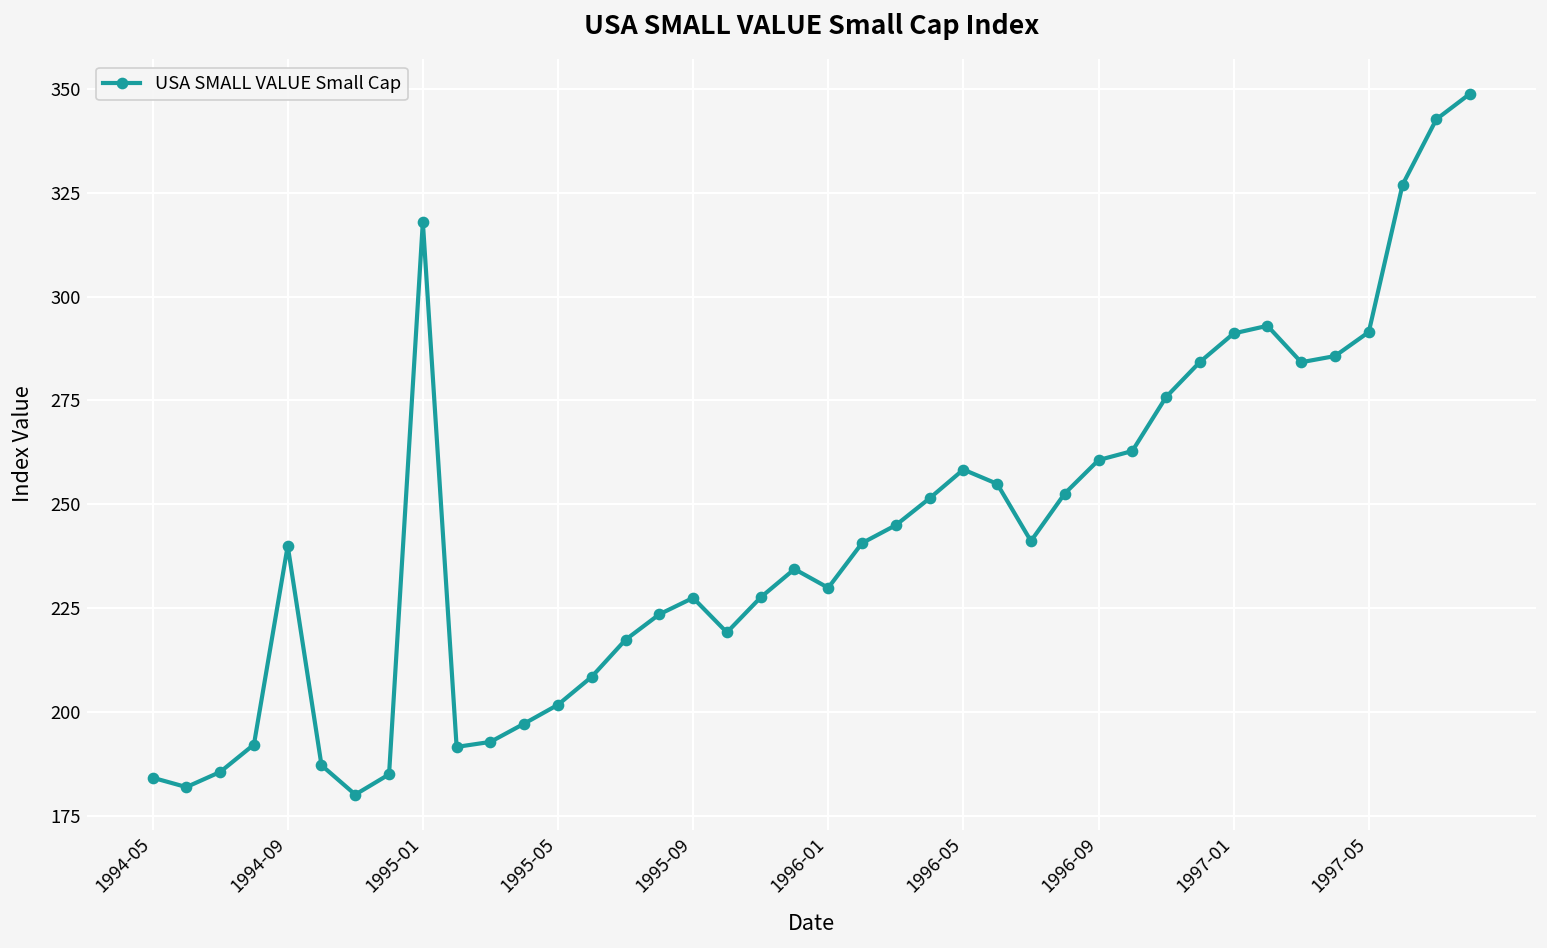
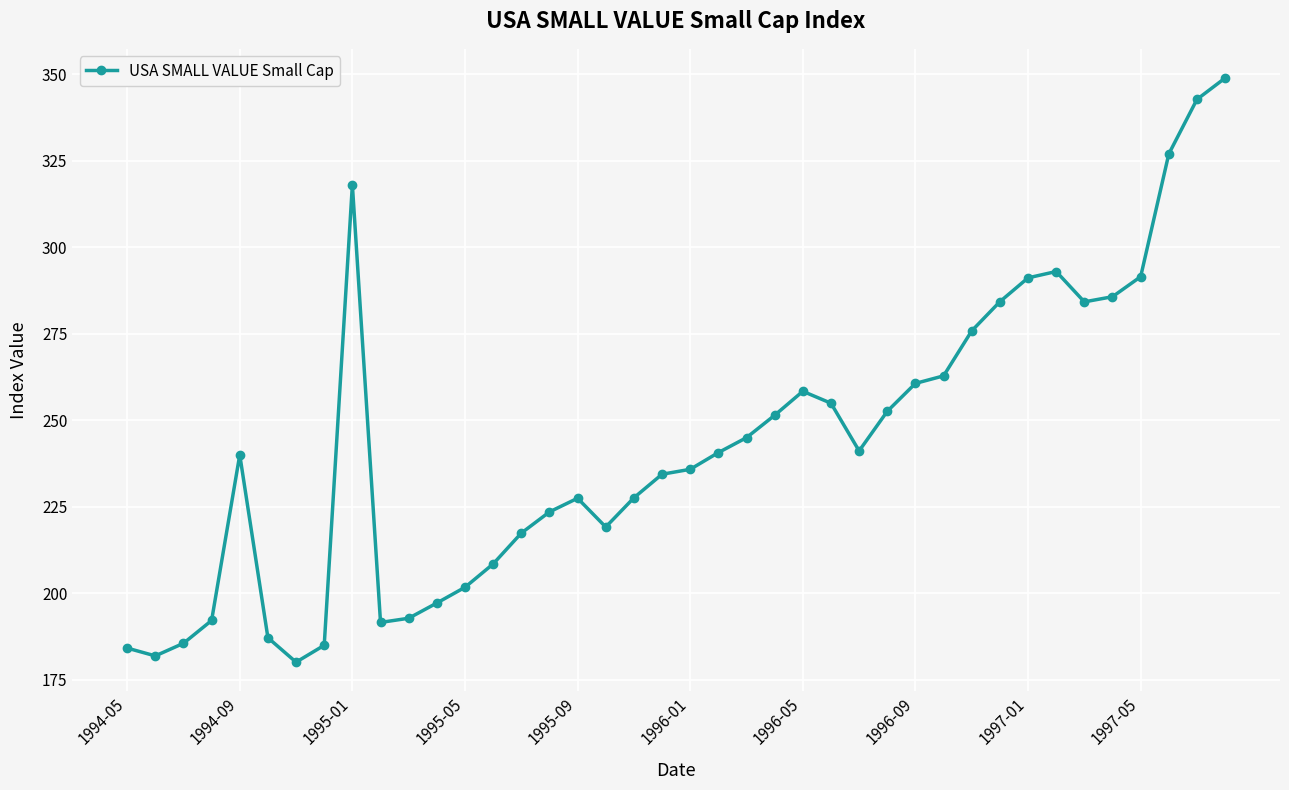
1996-01: 230 -> 236
